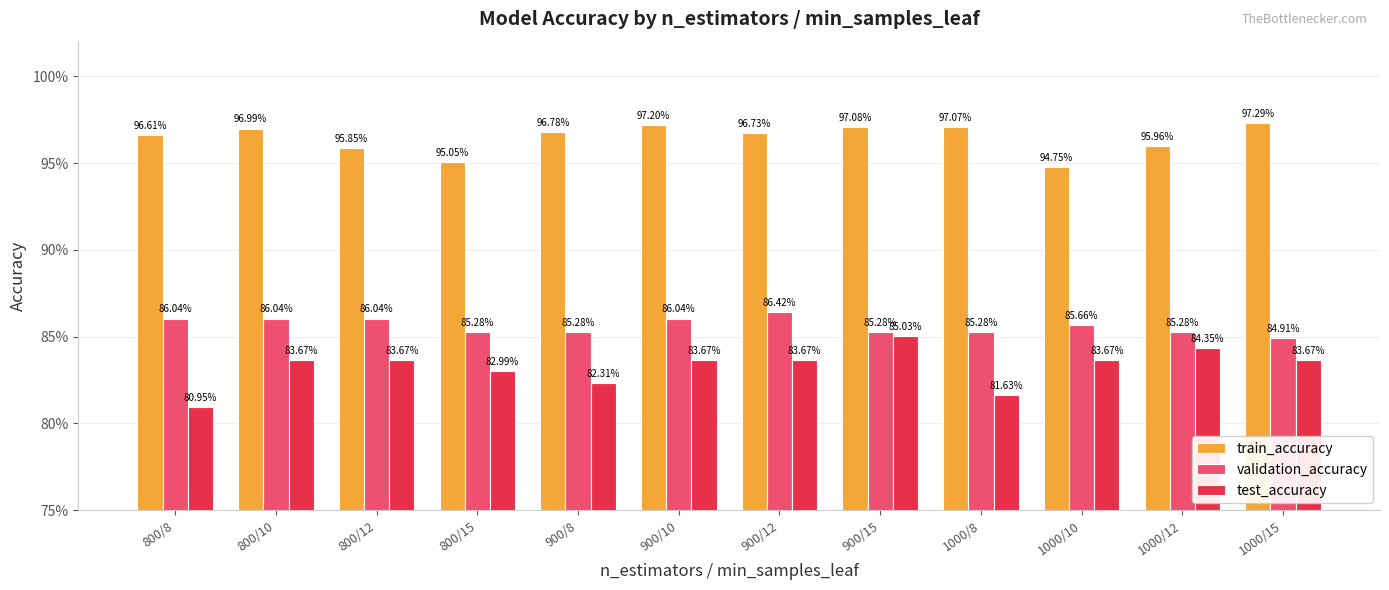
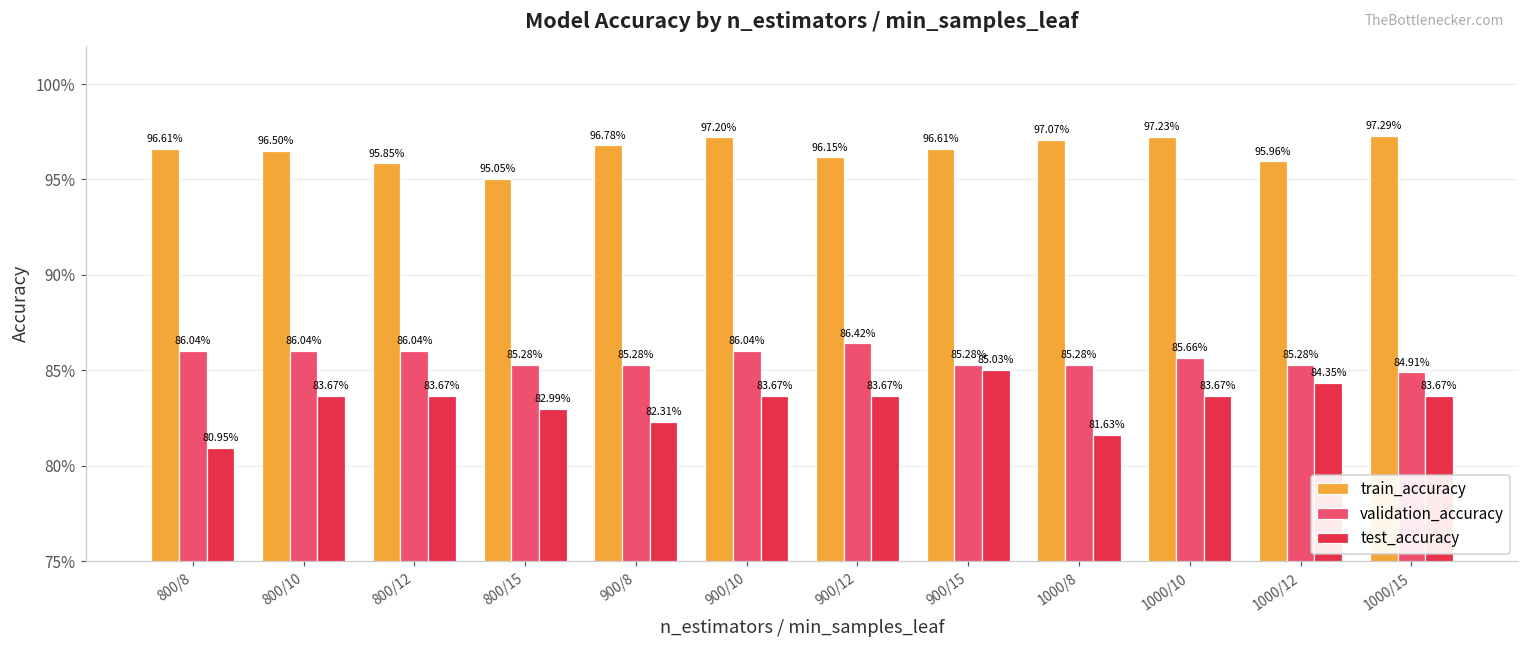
train_accuracy, 800/10: 96.99% -> 96.50%
train_accuracy, 900/12: 96.73% -> 96.15%
train_accuracy, 900/15: 97.08% -> 96.61%
train_accuracy, 1000/10: 94.75% -> 97.23%
